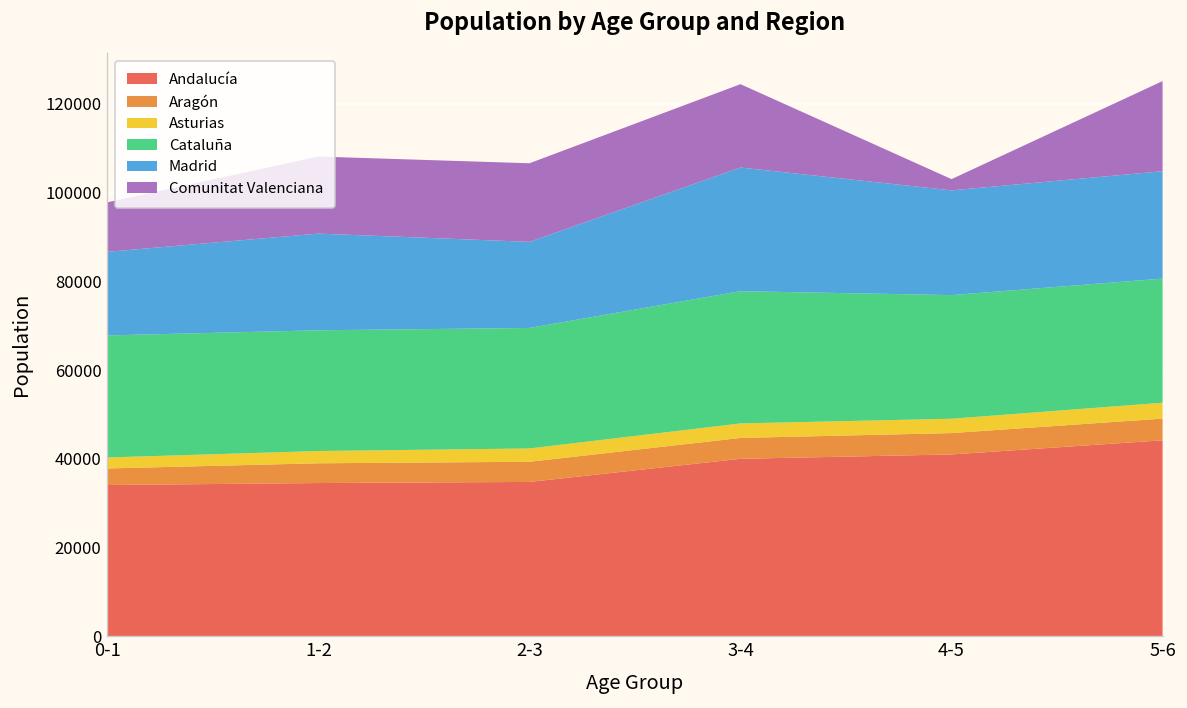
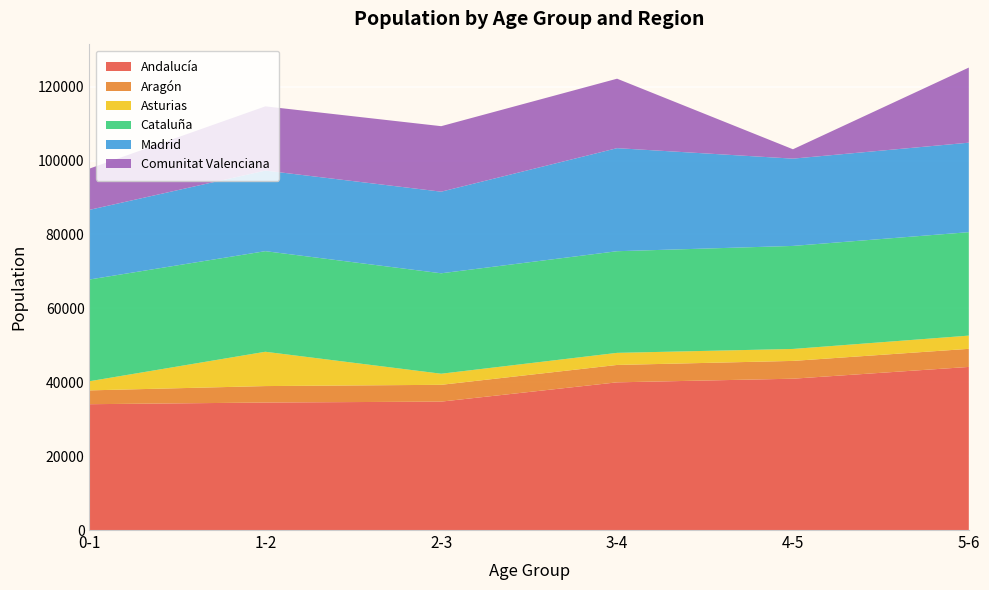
Asturias, 1-2: 3000 -> 9000
Madrid, 2-3: 19000 -> 22000
Cataluña, 3-4: 30000 -> 28000
